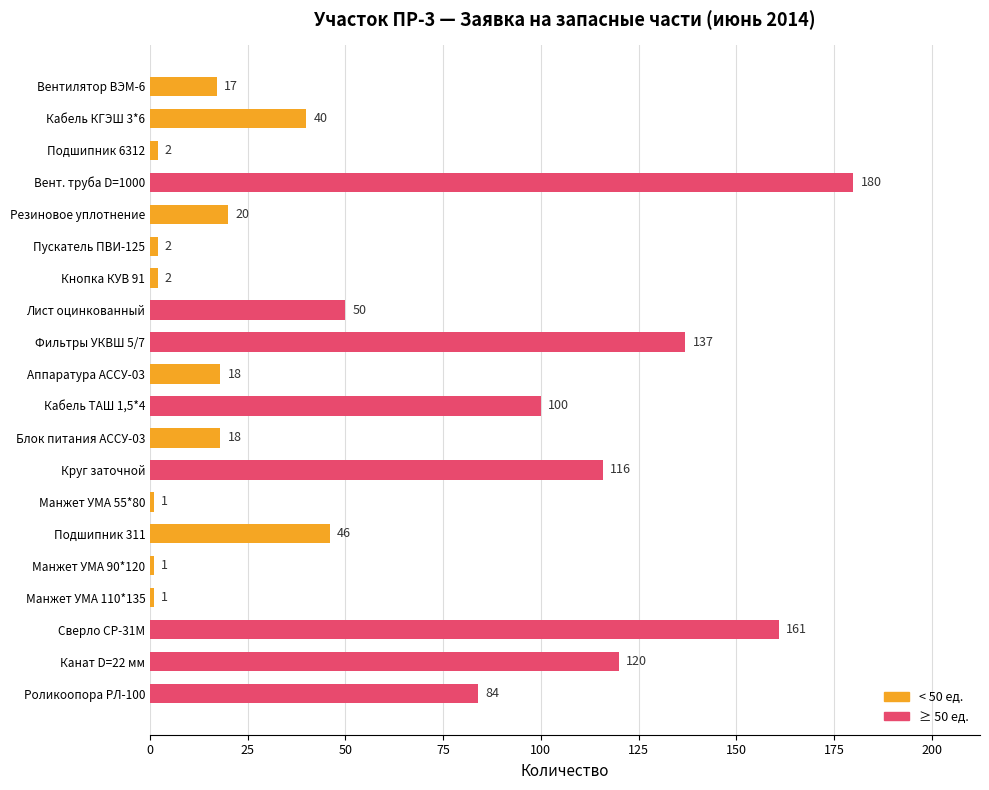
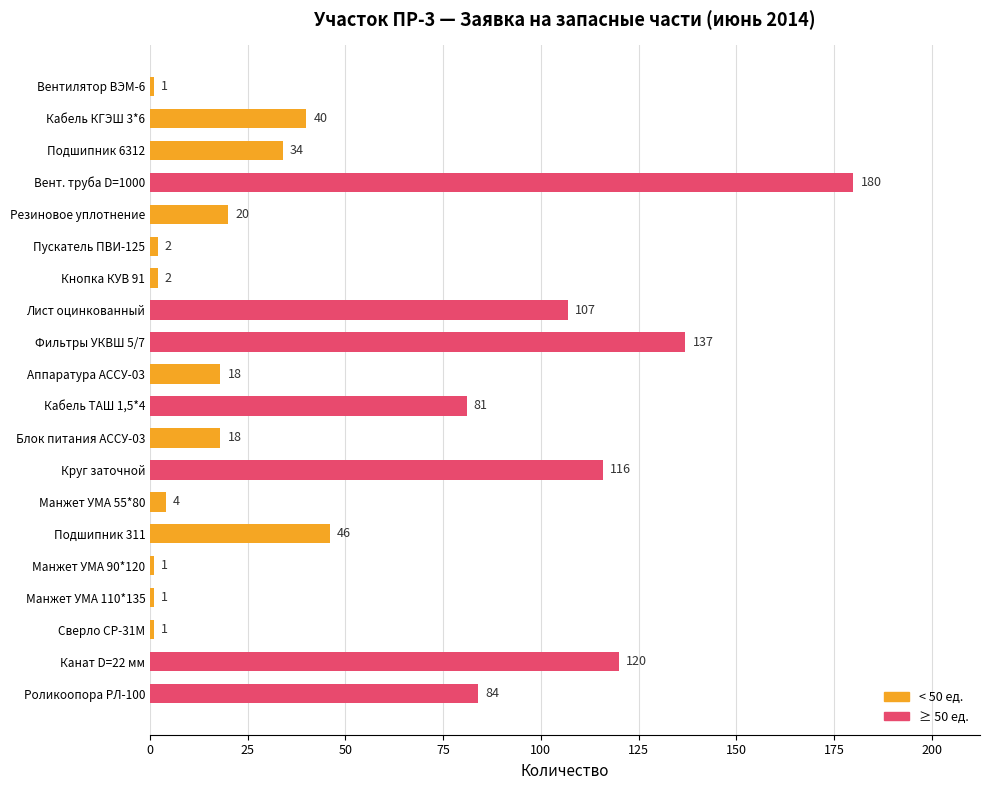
Вентилятор ВЭМ-6: 17 -> 1
Подшипник 6312: 2 -> 34
Лист оцинкованный: 50 -> 107
Кабель ТАШ 1,5*4: 100 -> 81
Манжет УМА 55*80: 1 -> 4
Сверло СР-31М: 161 -> 1
